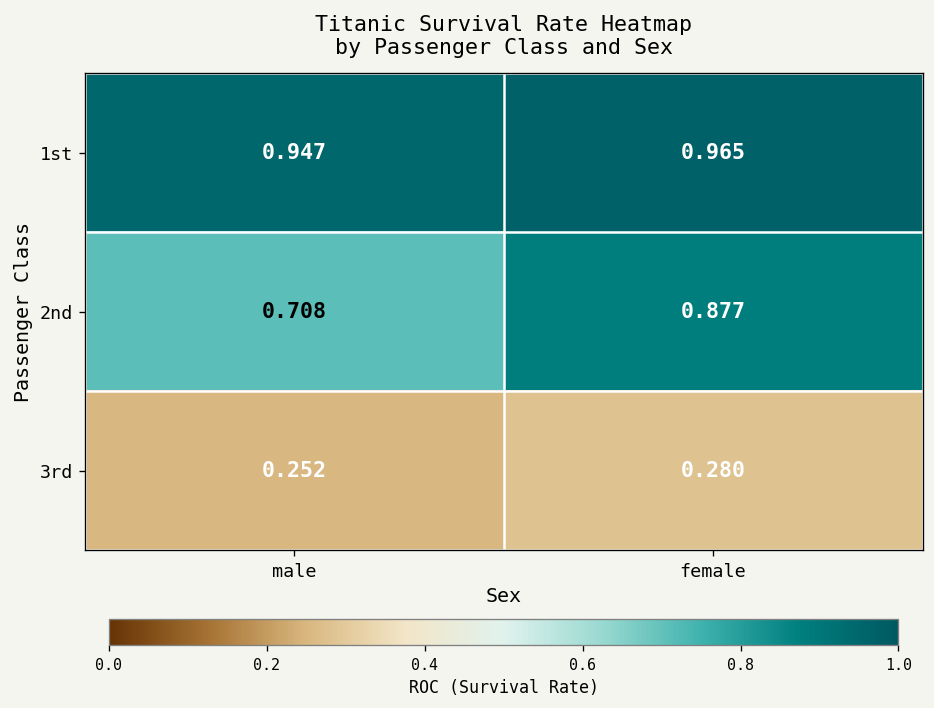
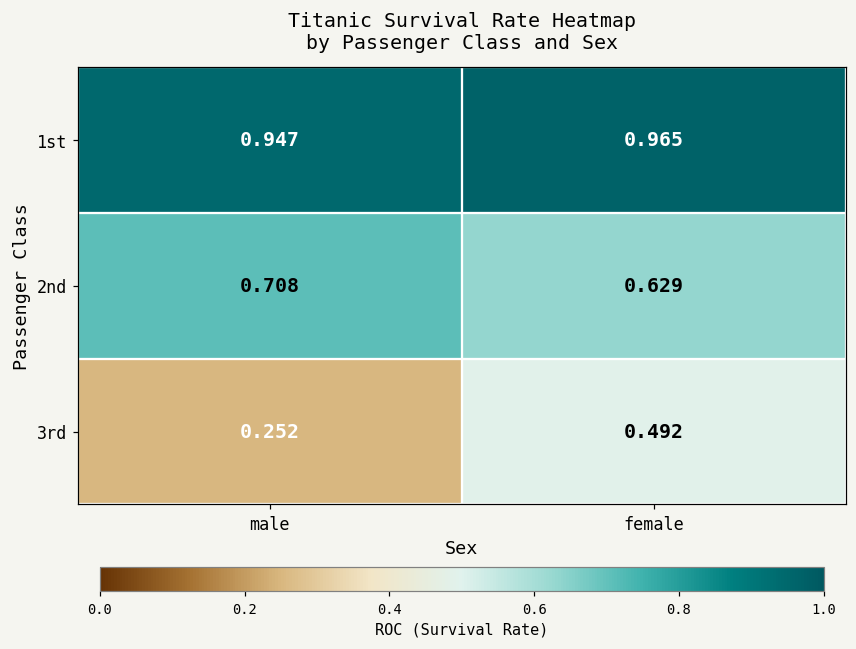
2nd, female: 0.877 -> 0.629
3rd, female: 0.280 -> 0.492
